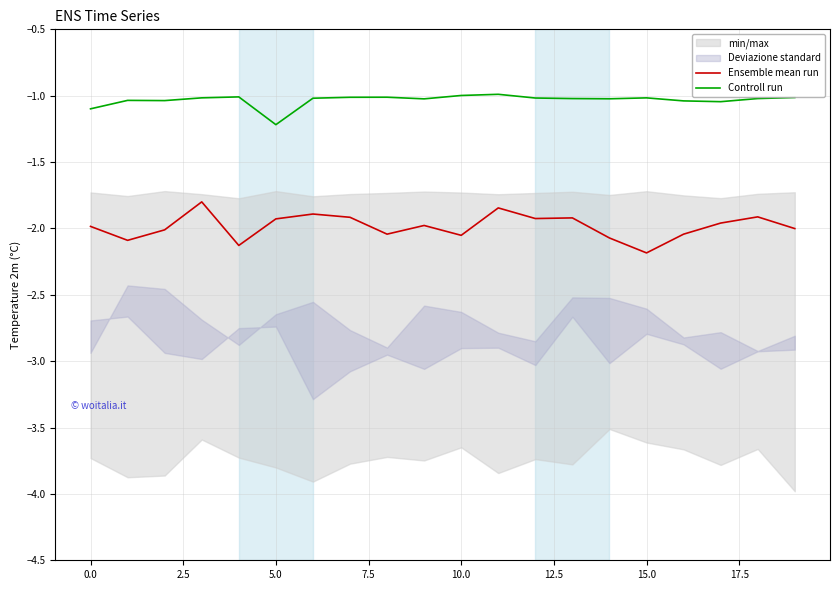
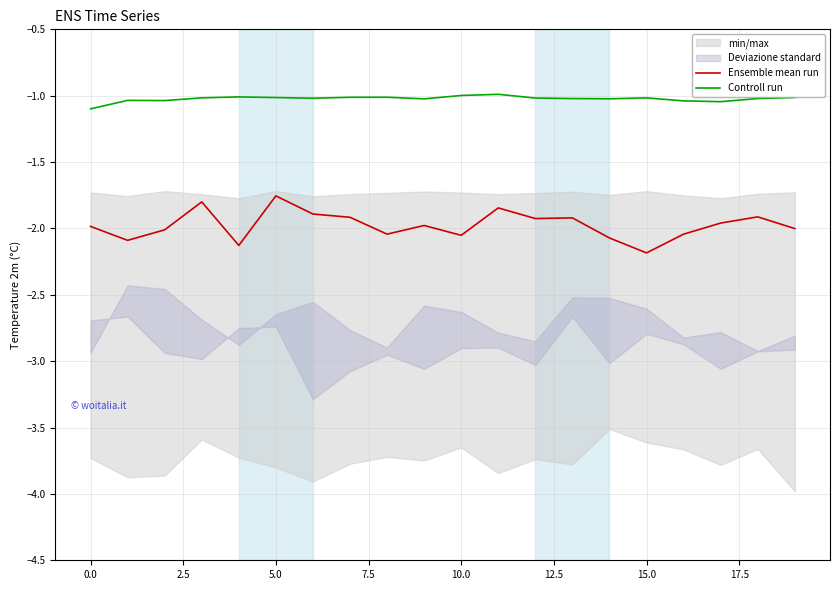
Ensemble mean run, 5.0: -1.93 -> -1.75
Controll run, 5.0: -1.22 -> -1.01
